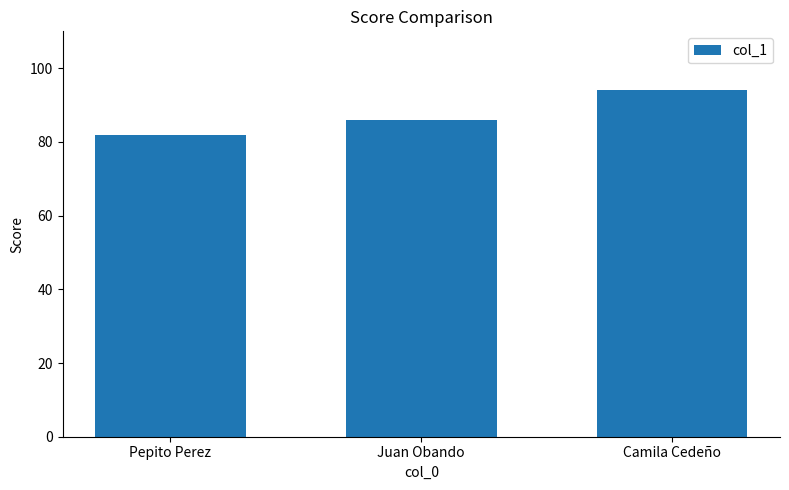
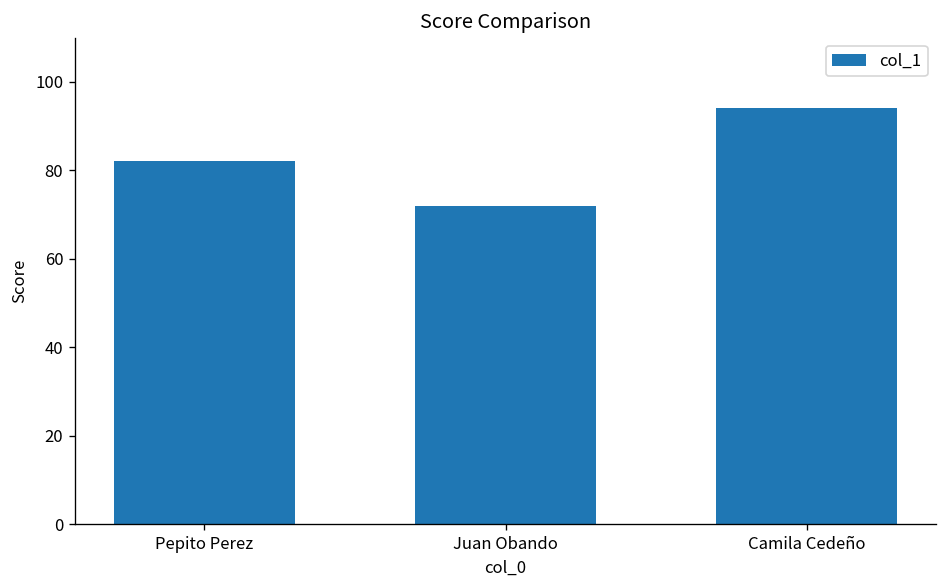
Juan Obando: 86 -> 72
